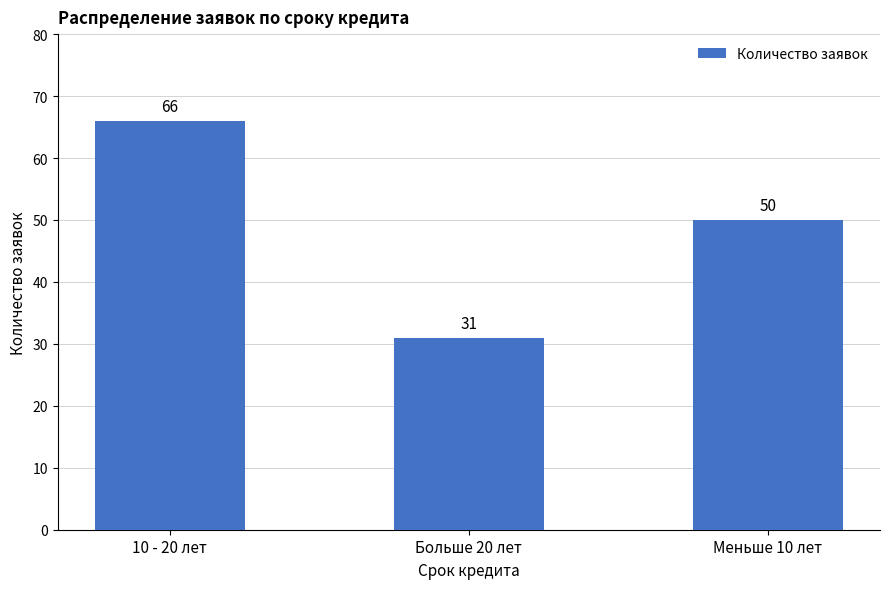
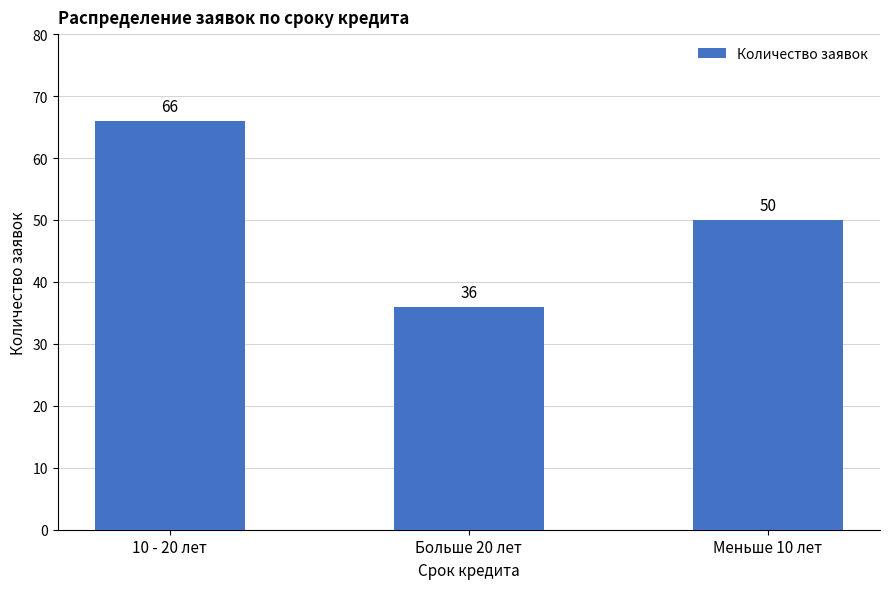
Больше 20 лет: 31 -> 36
